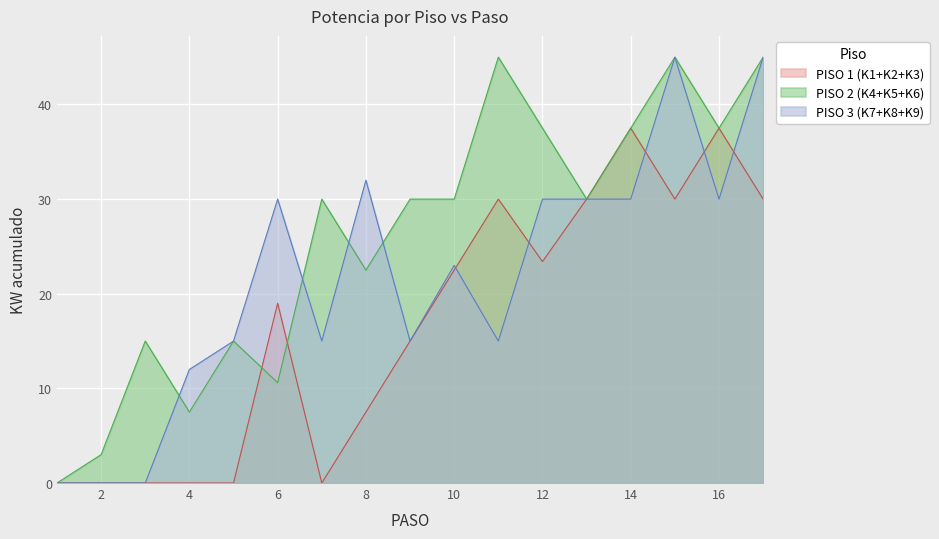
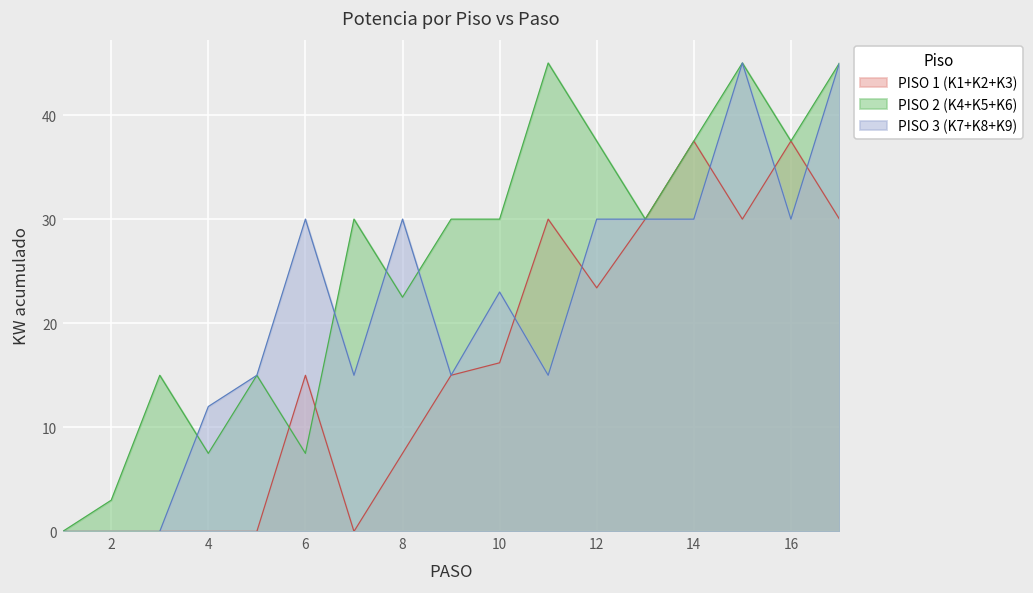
PISO 1 (K1+K2+K3), 6: 19 -> 15
PISO 2 (K4+K5+K6), 6: 11 -> 8
PISO 3 (K7+K8+K9), 8: 32 -> 30
PISO 1 (K1+K2+K3), 10: 23 -> 16
